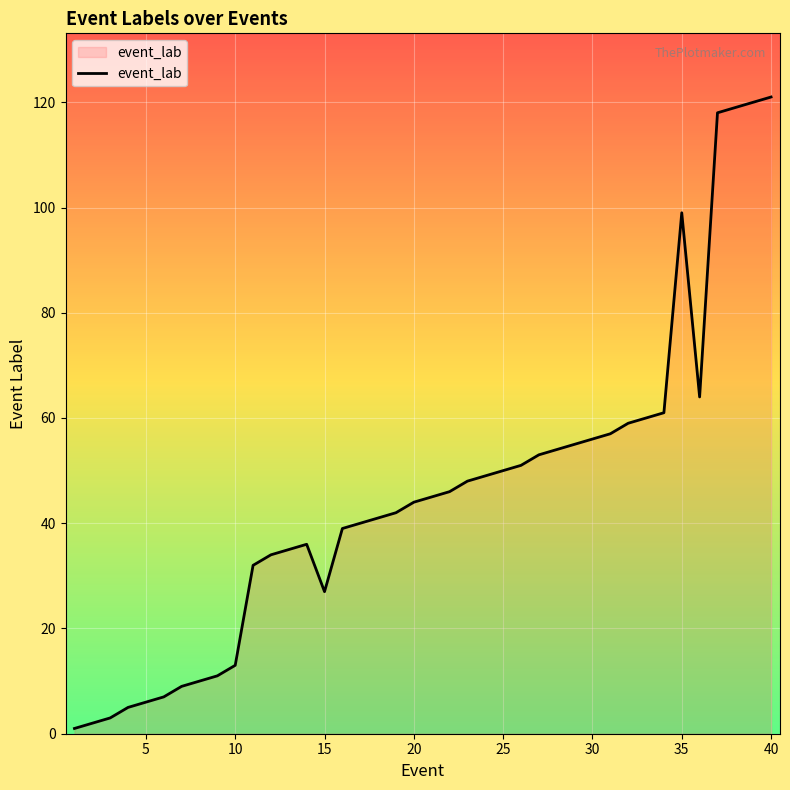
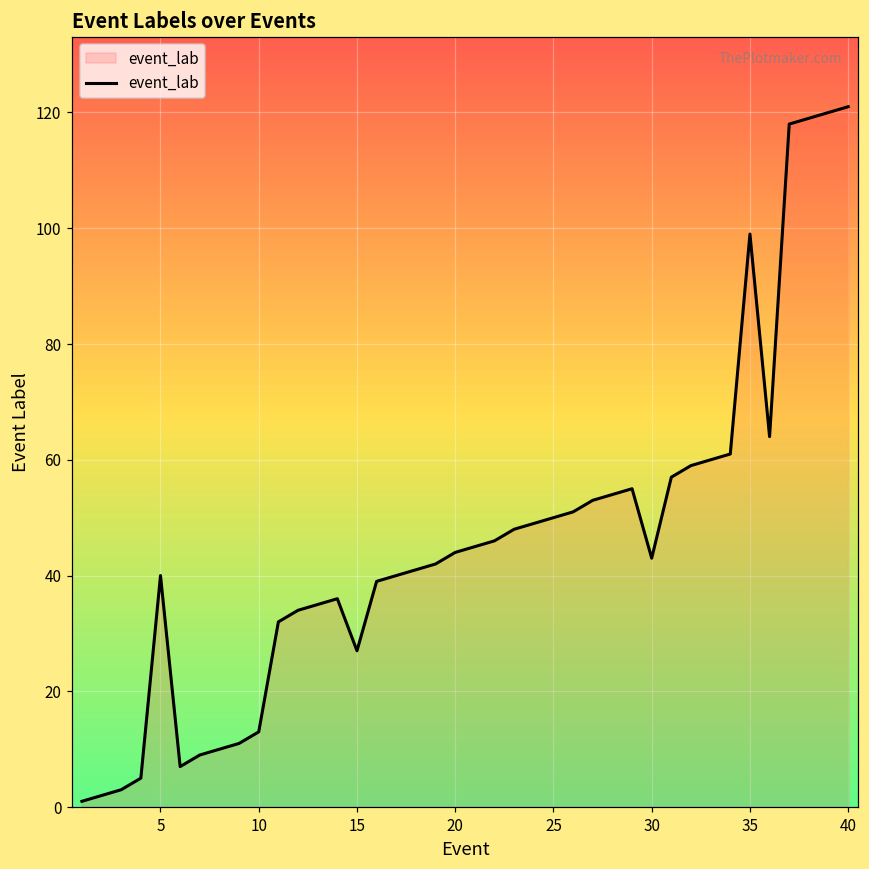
5: 6 -> 40
30: 56 -> 43
